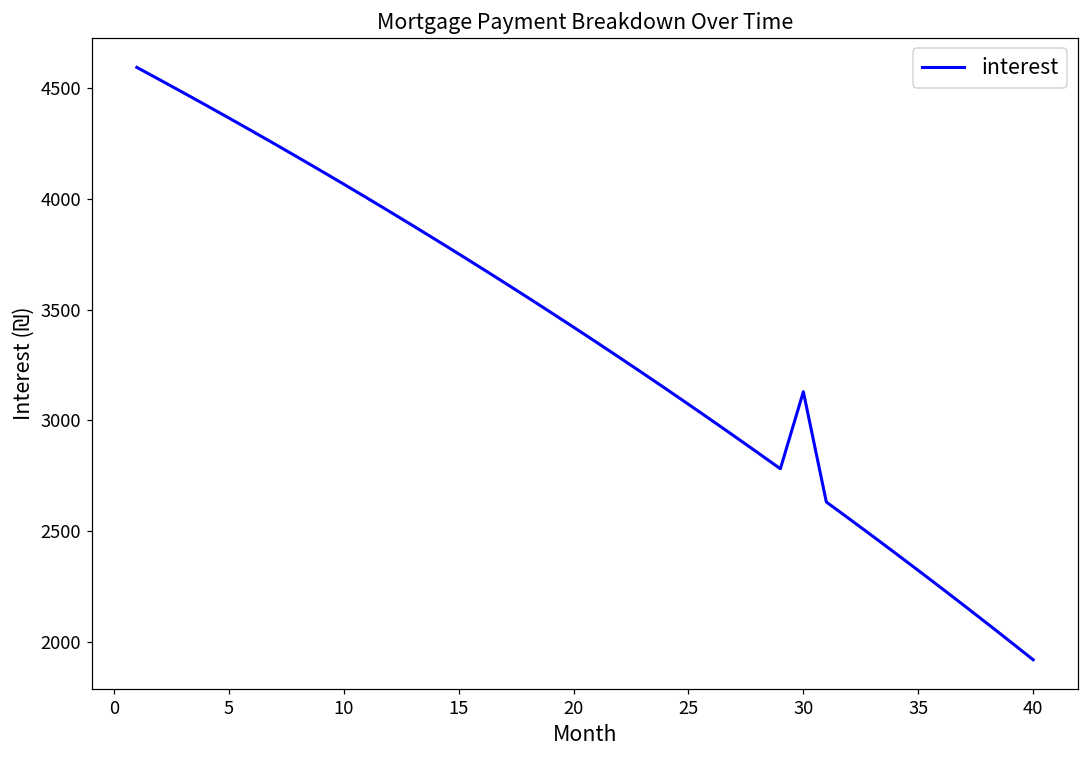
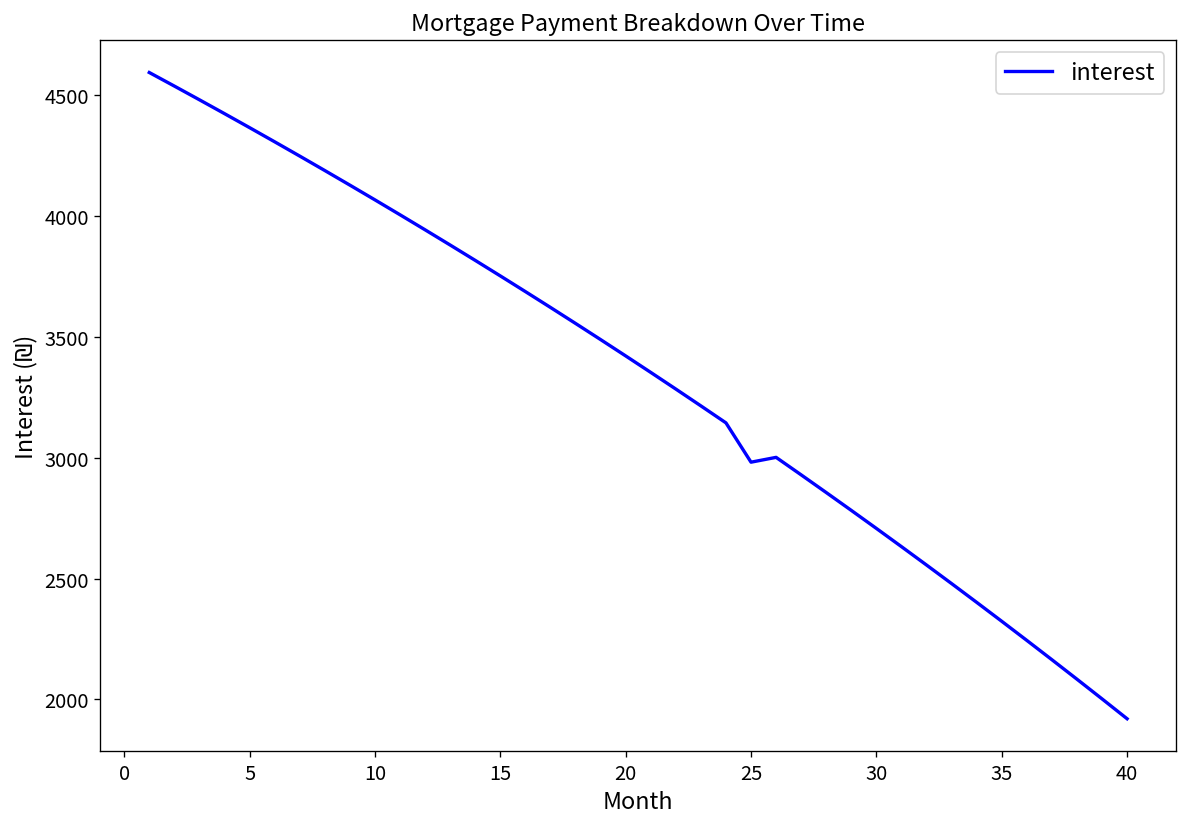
25: 3070 -> 2980
30: 3130 -> 2710
